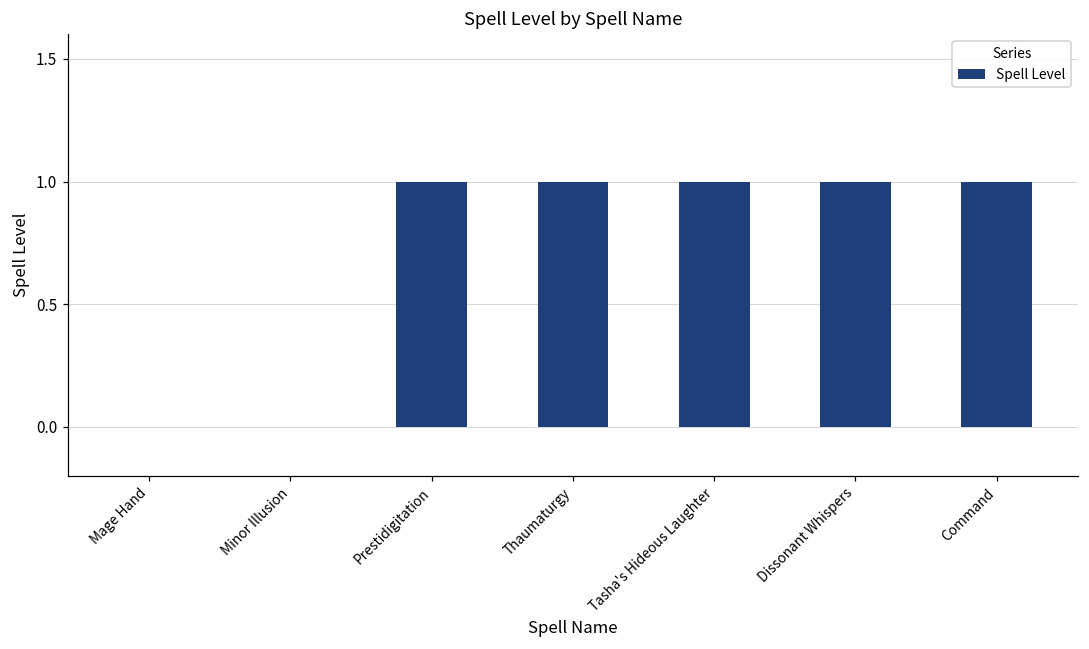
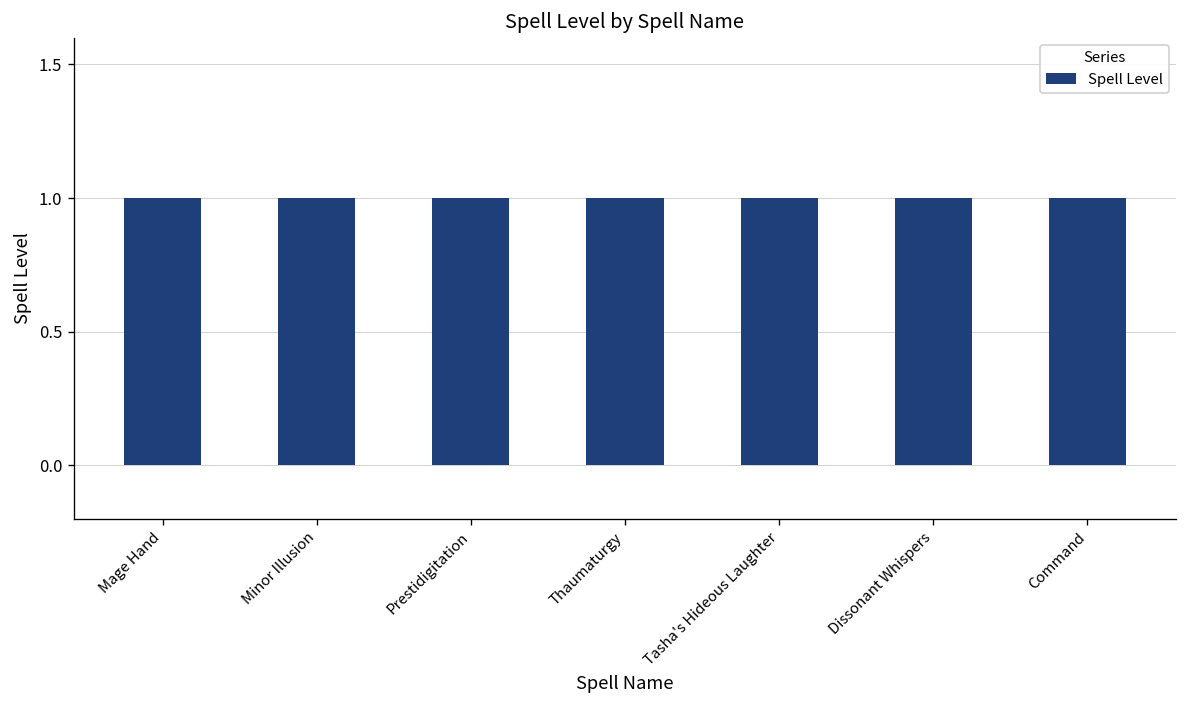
Mage Hand: 0 -> 1
Minor Illusion: 0 -> 1
